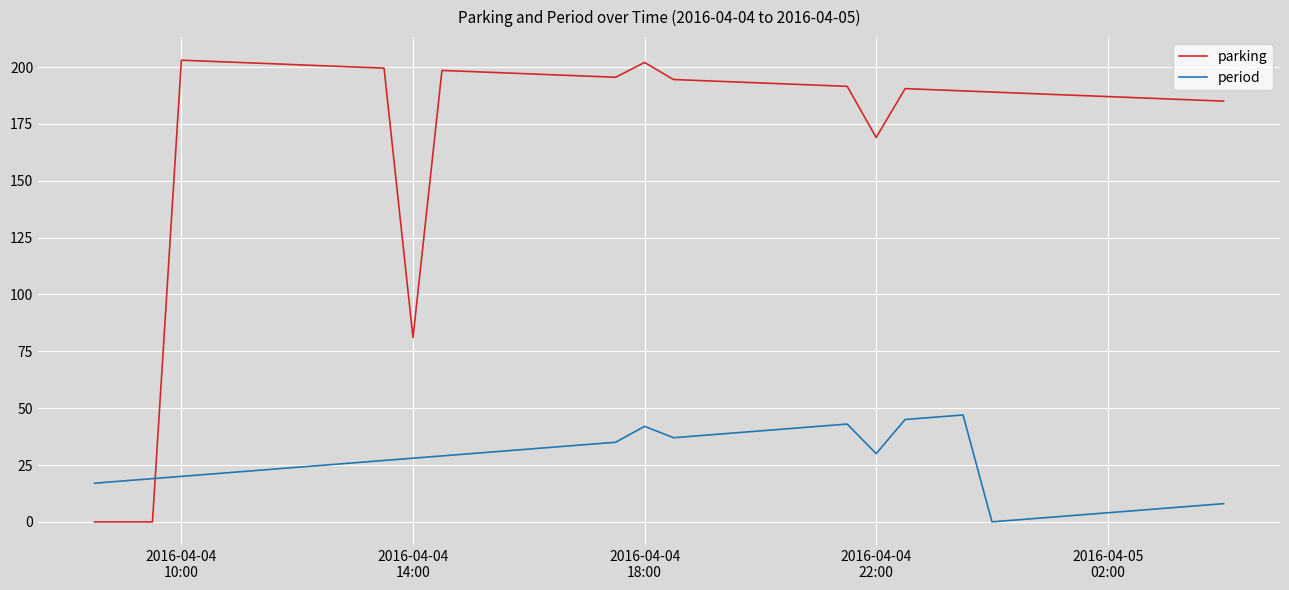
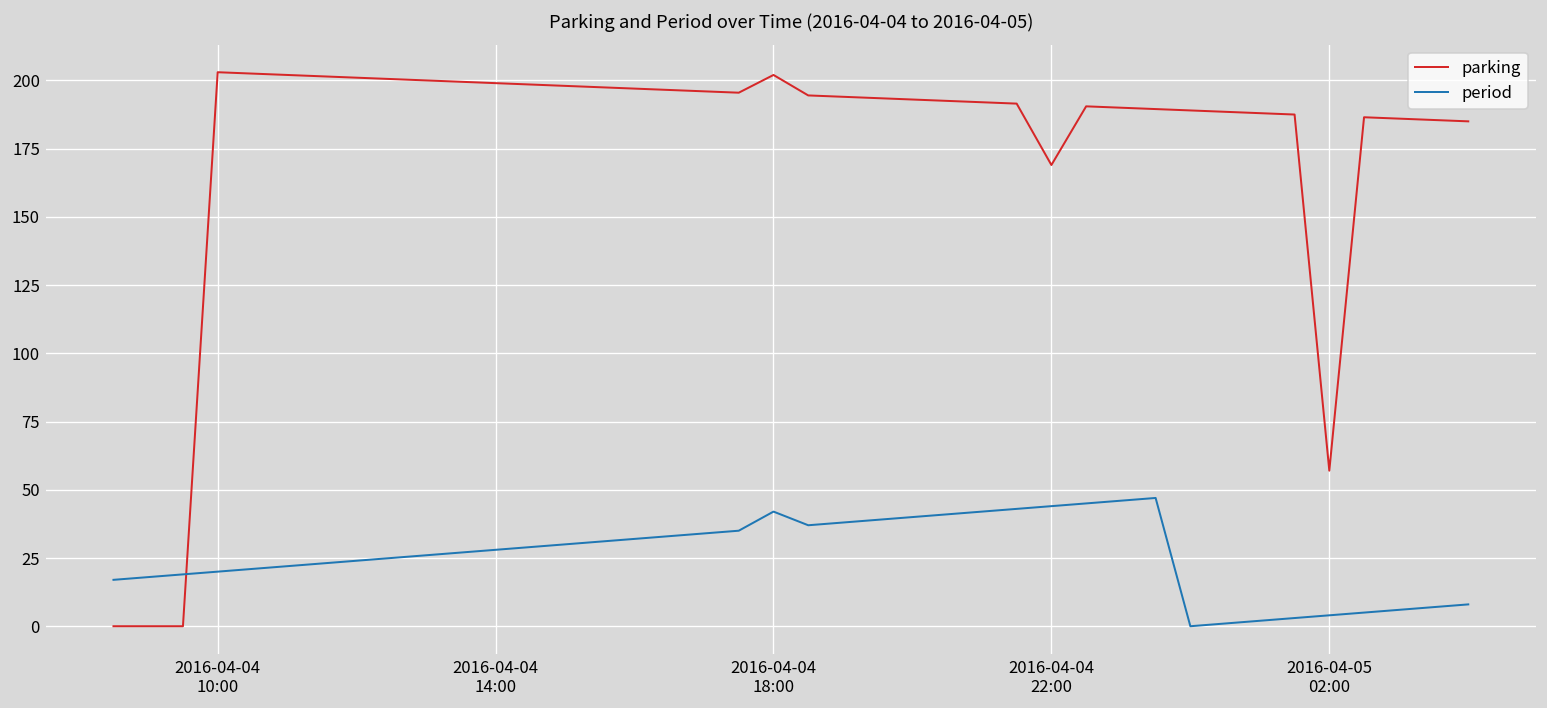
parking, 2016-04-04 14:00: 81 -> 199
period, 2016-04-04 22:00: 30 -> 44
parking, 2016-04-05 02:00: 187 -> 57
